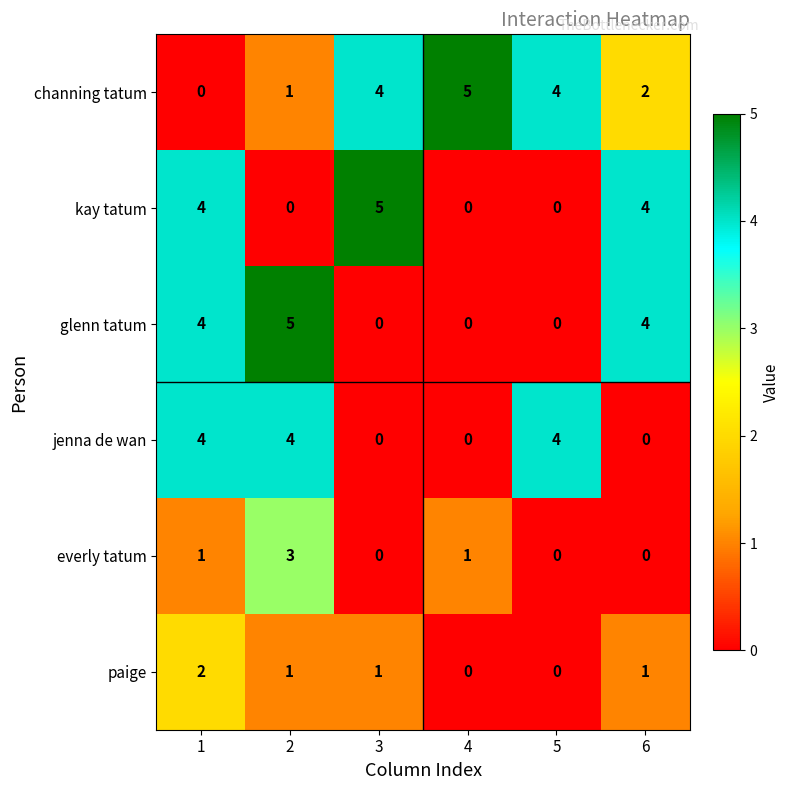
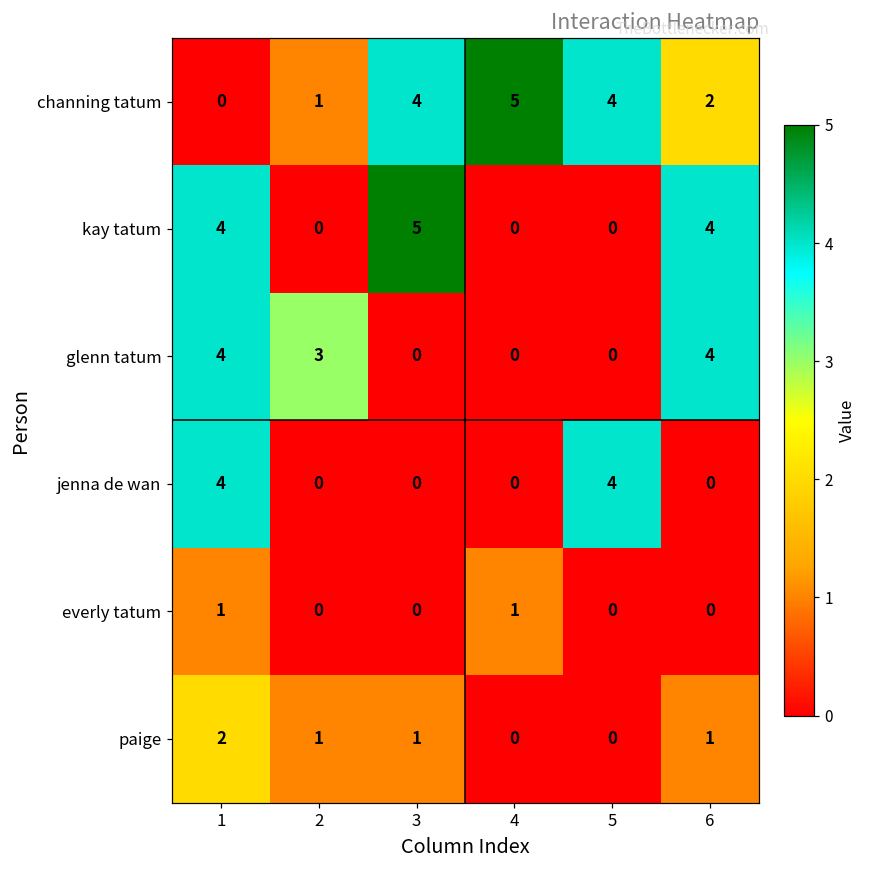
glenn tatum, 2: 5 -> 3
jenna de wan, 2: 4 -> 0
everly tatum, 2: 3 -> 0
